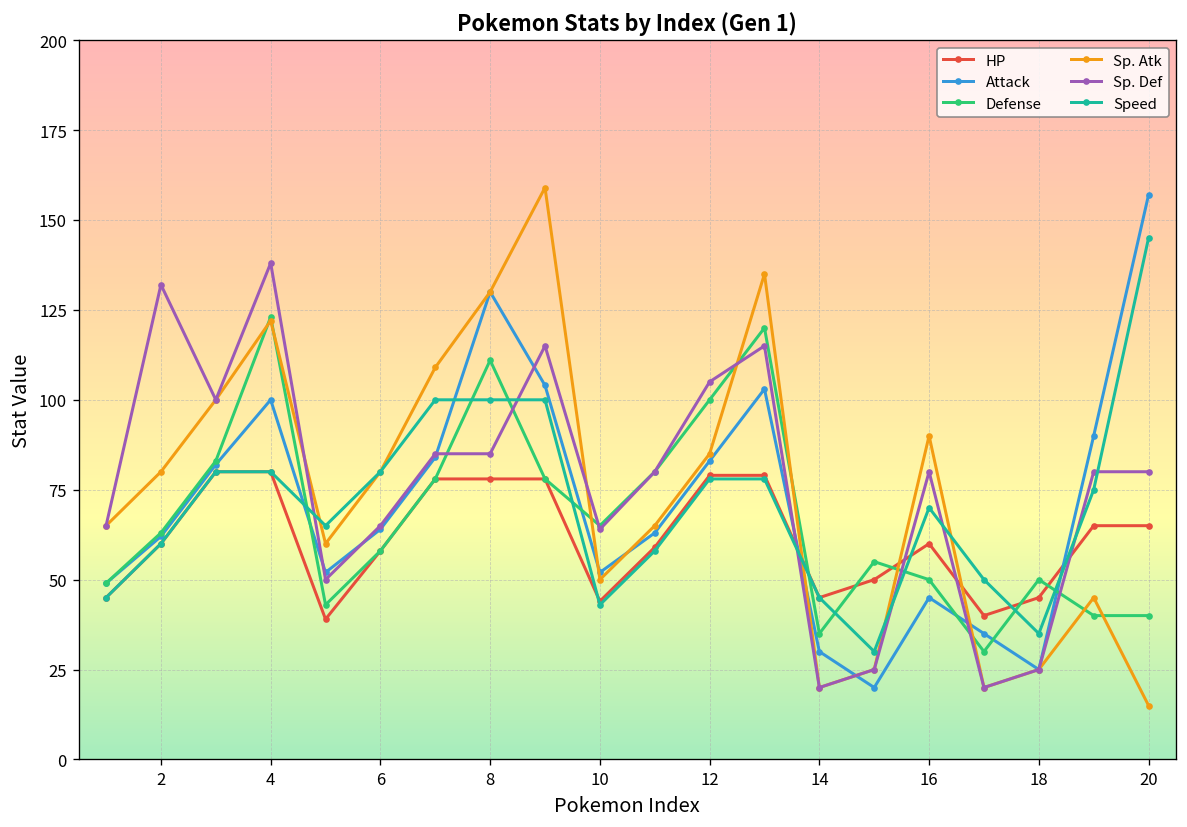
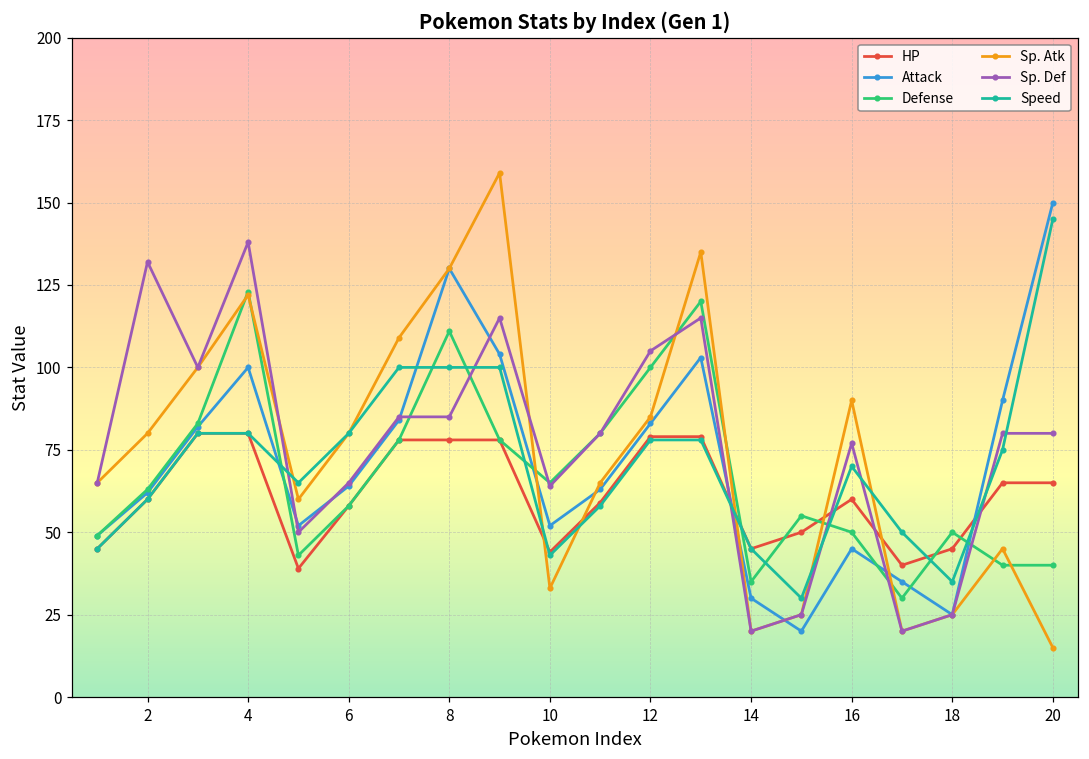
Sp. Atk, 10: 50 -> 33
Sp. Def, 16: 80 -> 77
Attack, 20: 157 -> 150
